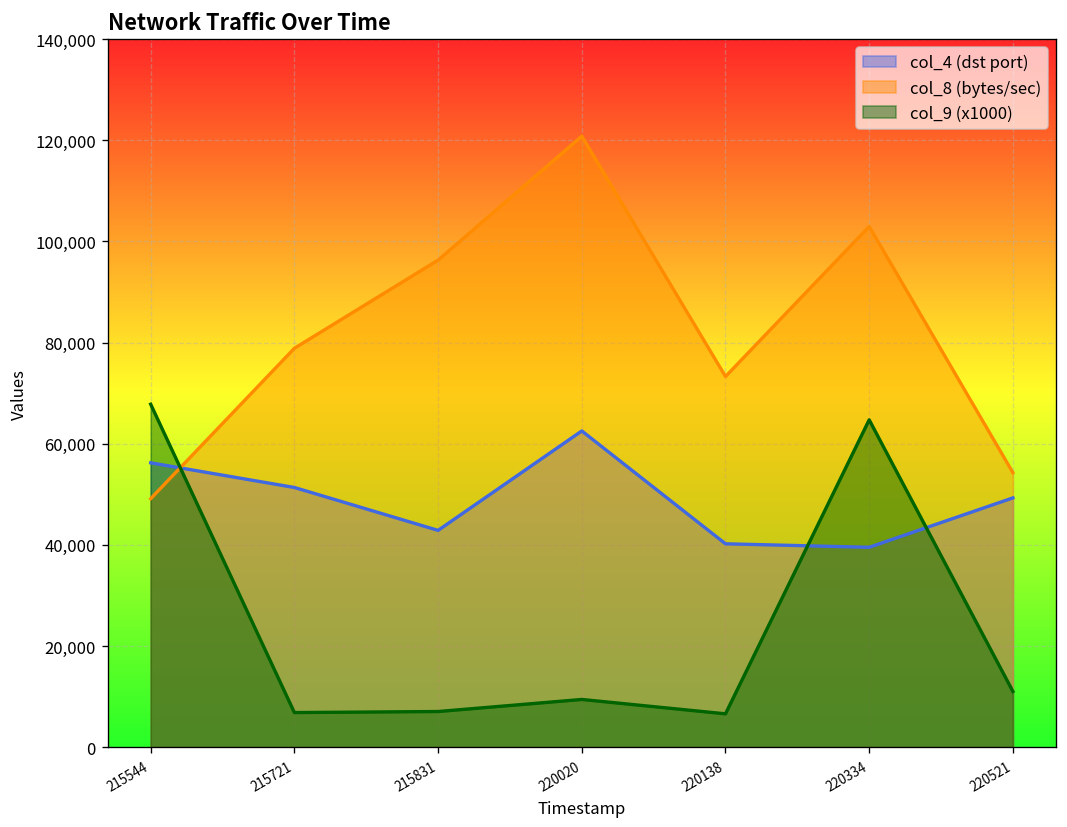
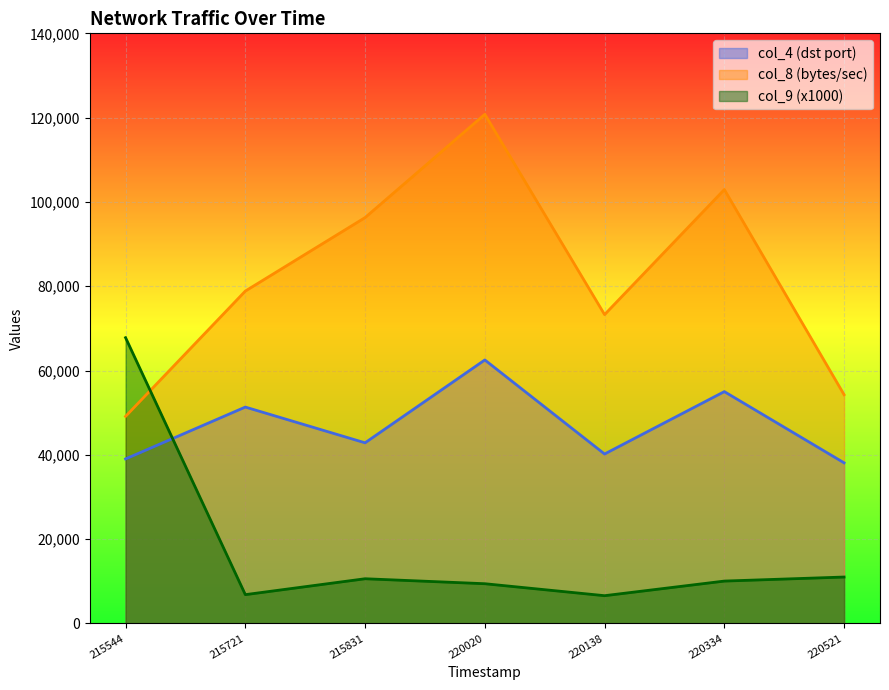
col_4 (dst port), 215544: 56,000 -> 39,000
col_9 (x1000), 215831: 7,000 -> 11,000
col_4 (dst port), 220334: 40,000 -> 55,000
col_9 (x1000), 220334: 65,000 -> 10,000
col_4 (dst port), 220521: 49,000 -> 38,000
